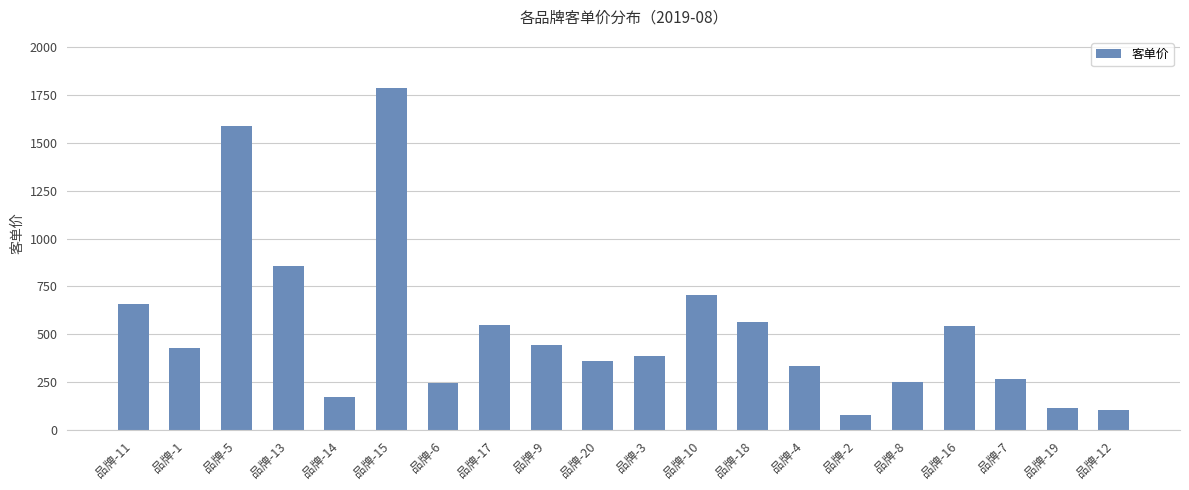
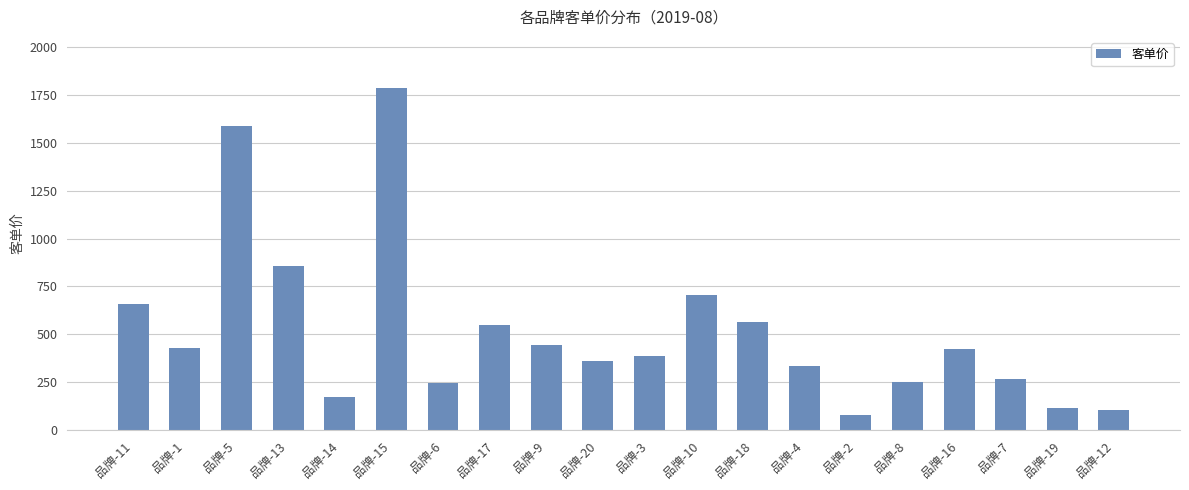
品牌-16: 550 -> 420
